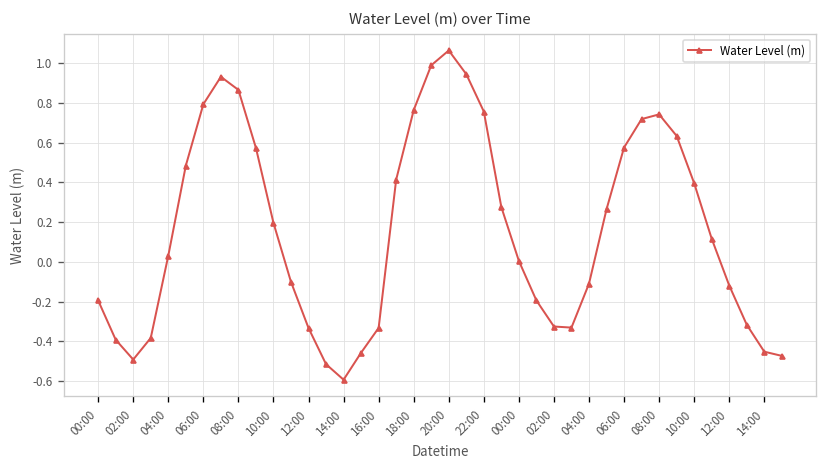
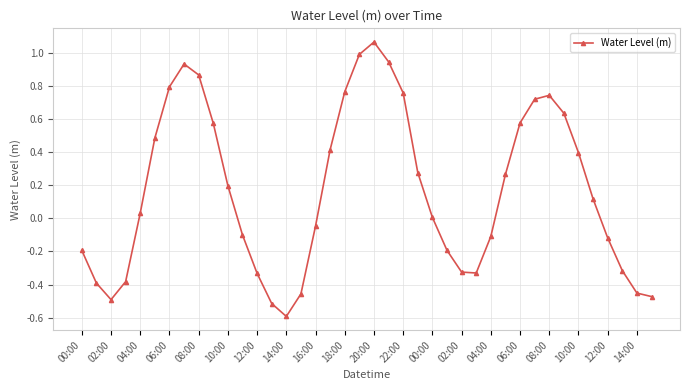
16:00: -0.33 -> -0.05
